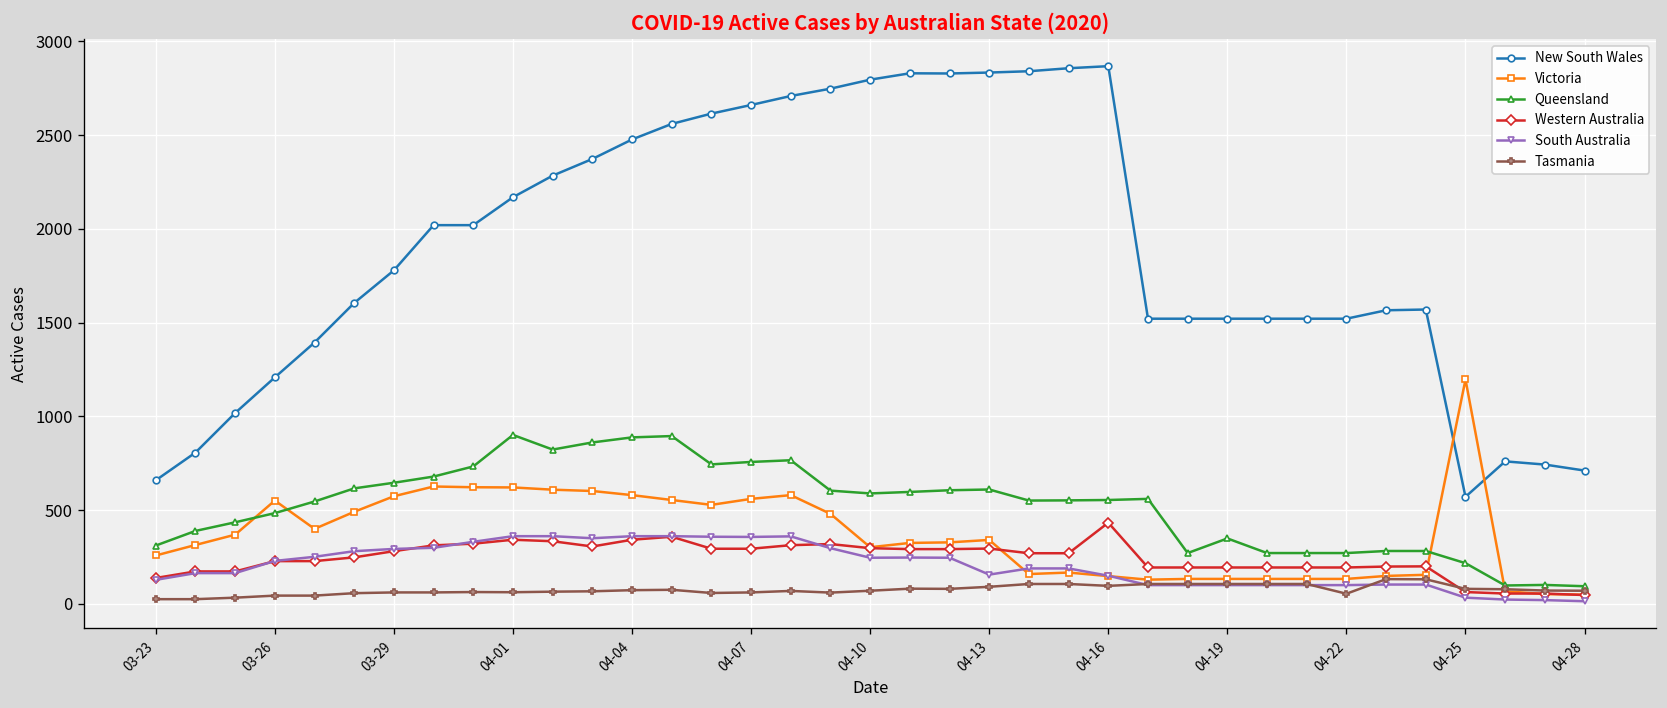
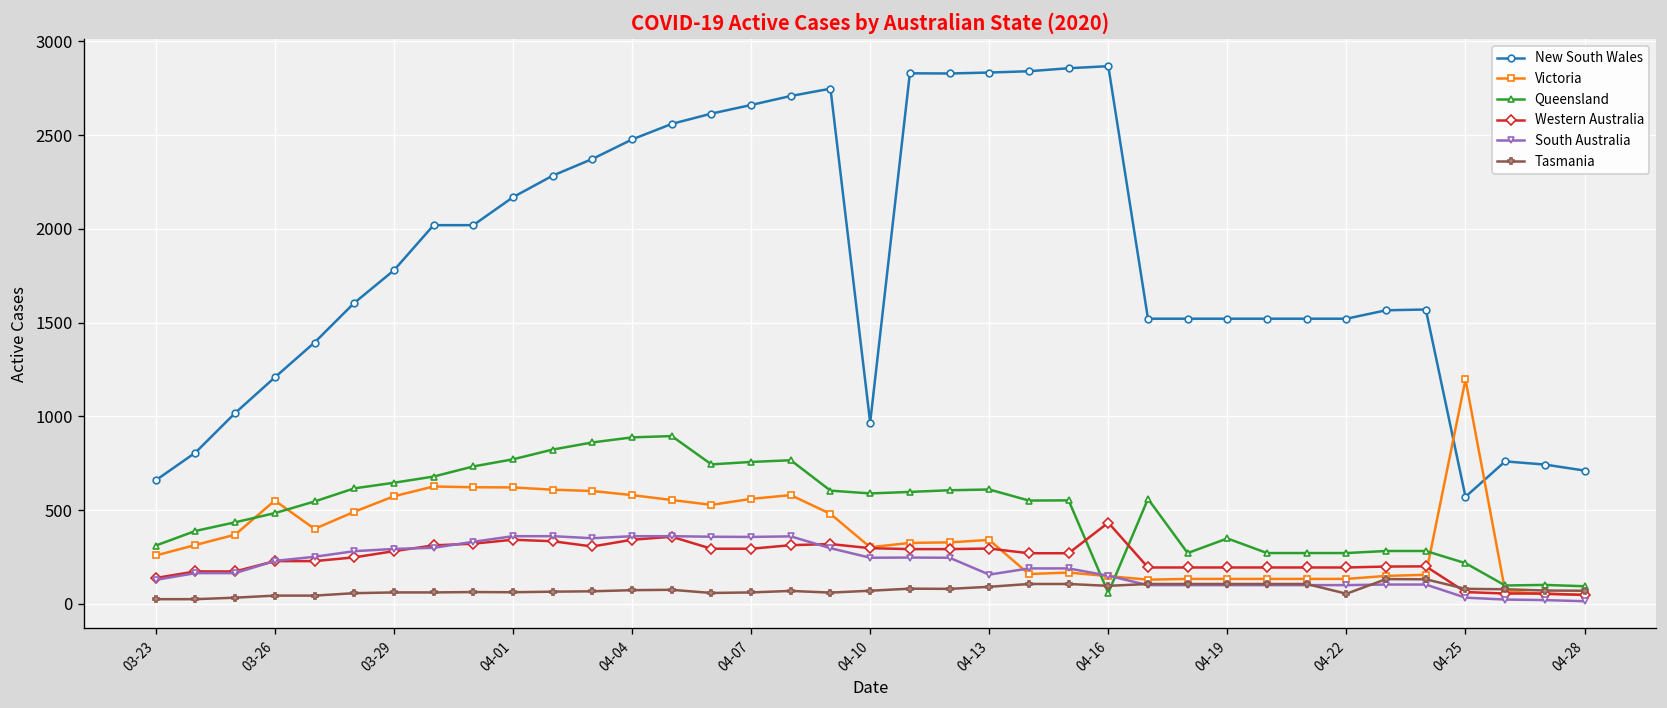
Queensland, 04-01: 900 -> 770
New South Wales, 04-10: 2800 -> 970
Queensland, 04-16: 550 -> 60
